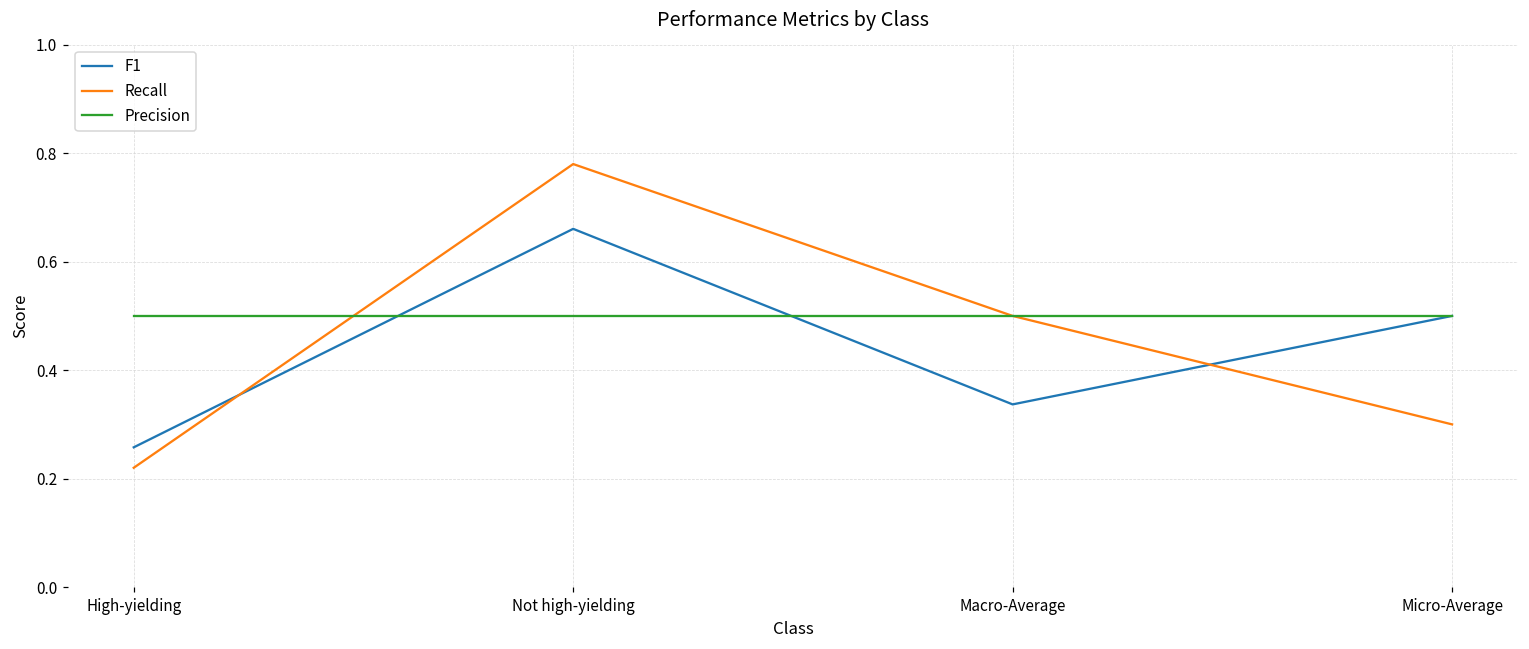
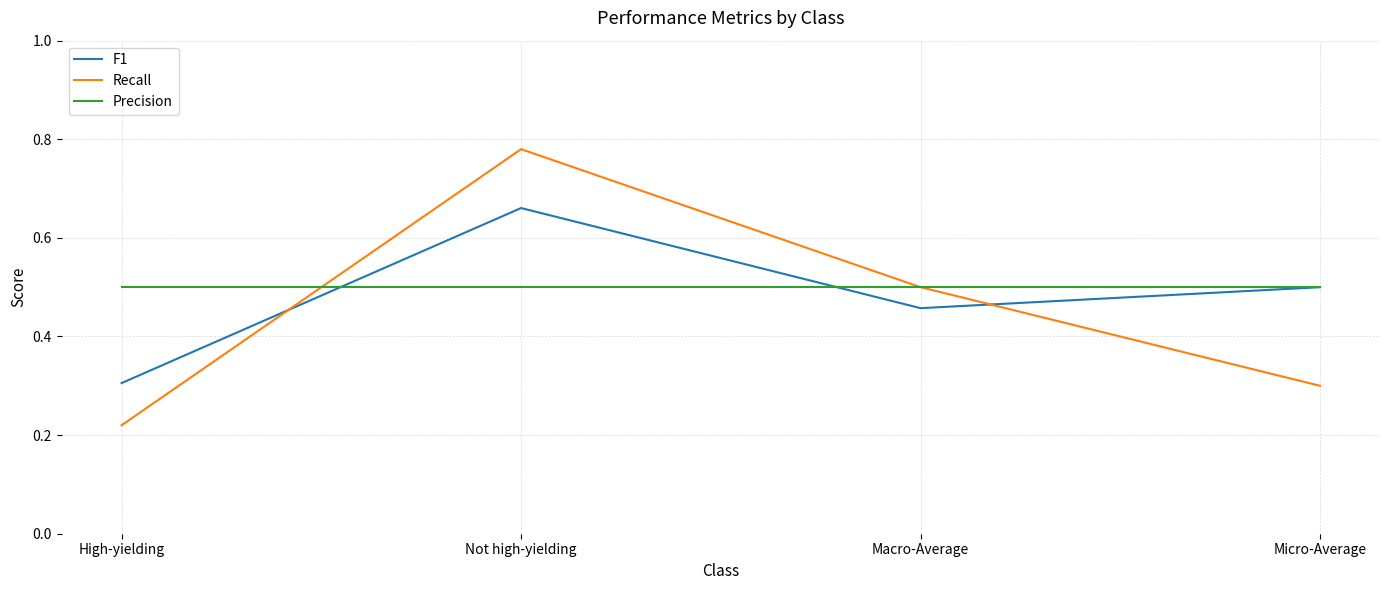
F1, High-yielding: 0.26 -> 0.31
F1, Macro-Average: 0.34 -> 0.46
